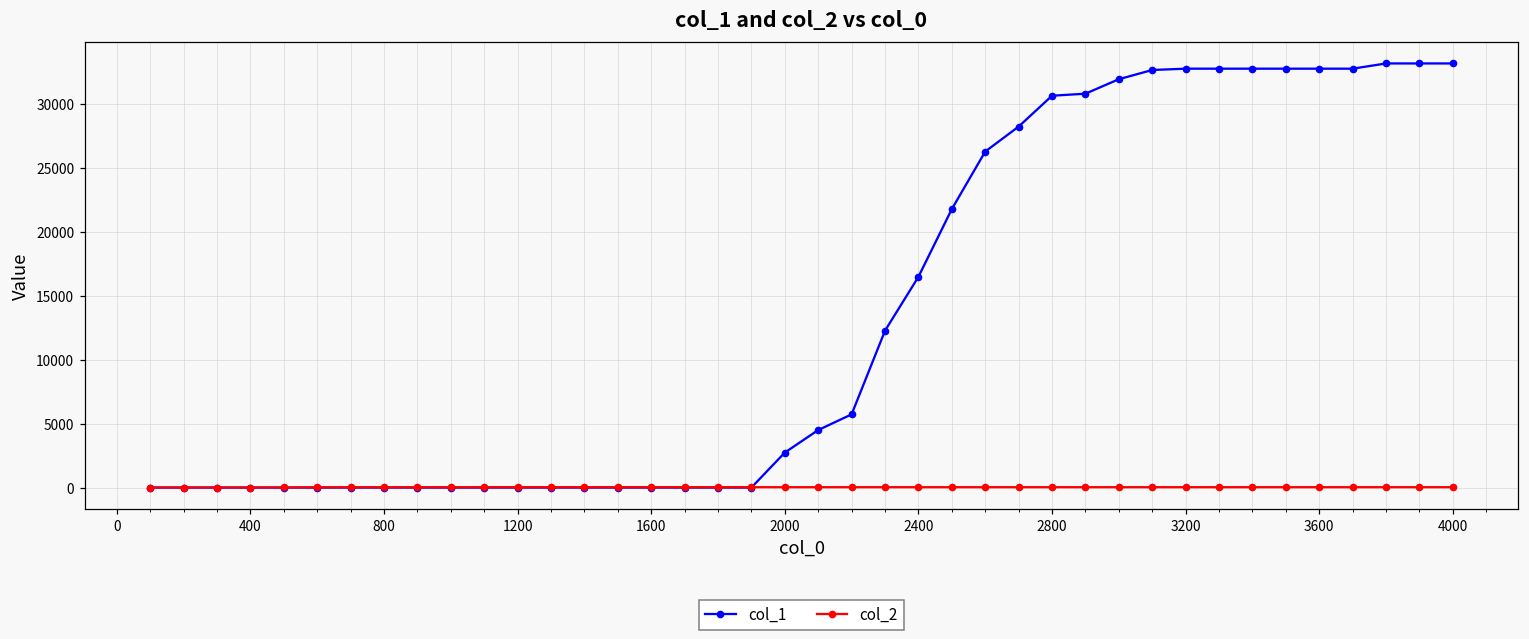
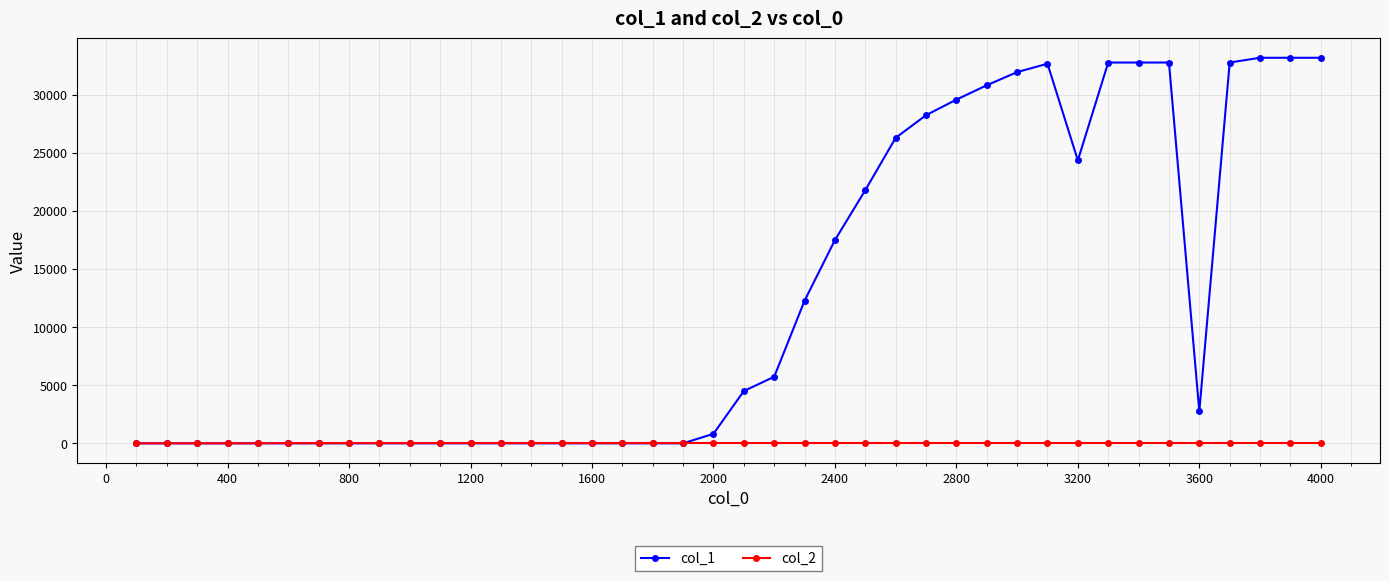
col_1, 2000: 2700 -> 800
col_1, 2400: 16500 -> 17500
col_1, 2800: 30700 -> 29600
col_1, 3200: 32800 -> 24300
col_1, 3600: 32800 -> 2700
